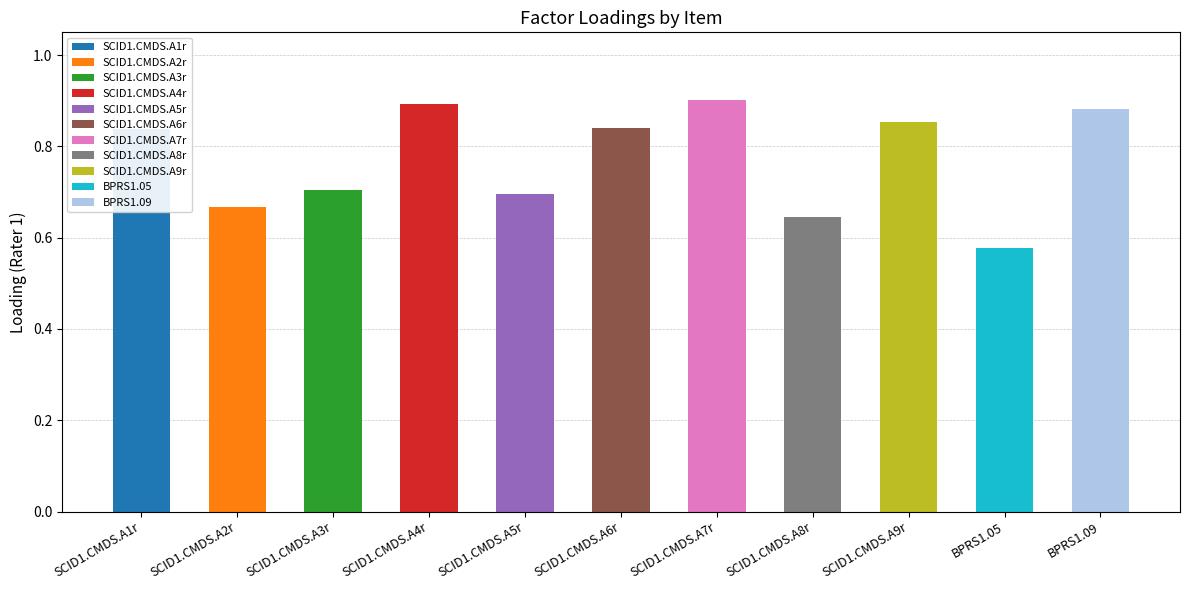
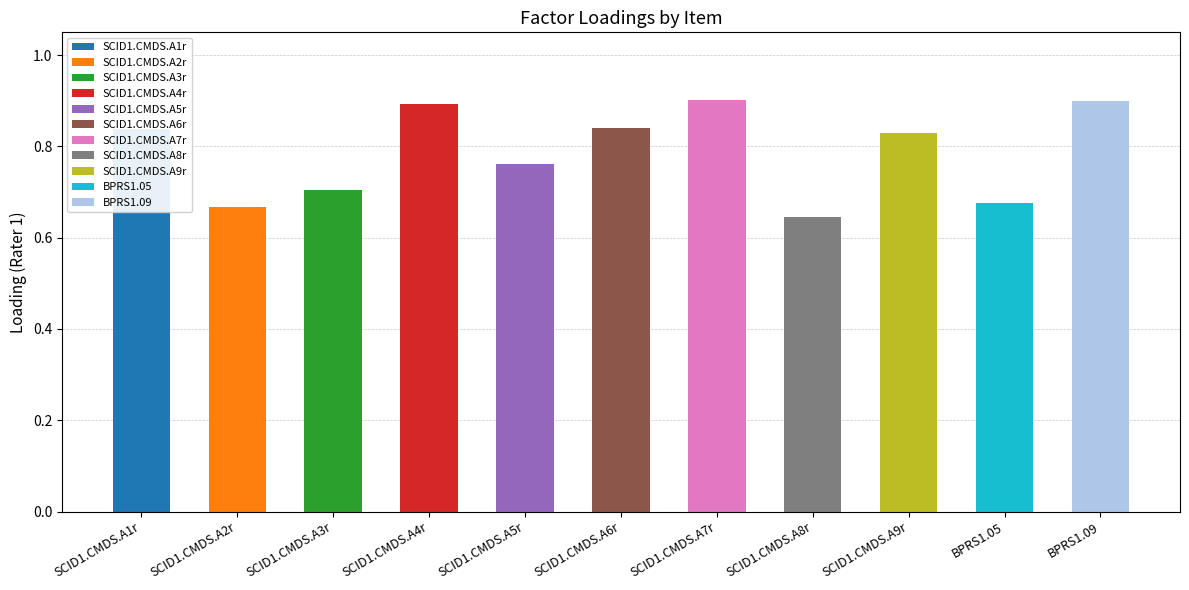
SCID1.CMDS.A5r: 0.70 -> 0.76
SCID1.CMDS.A9r: 0.85 -> 0.83
BPRS1.05: 0.58 -> 0.68
BPRS1.09: 0.88 -> 0.90
